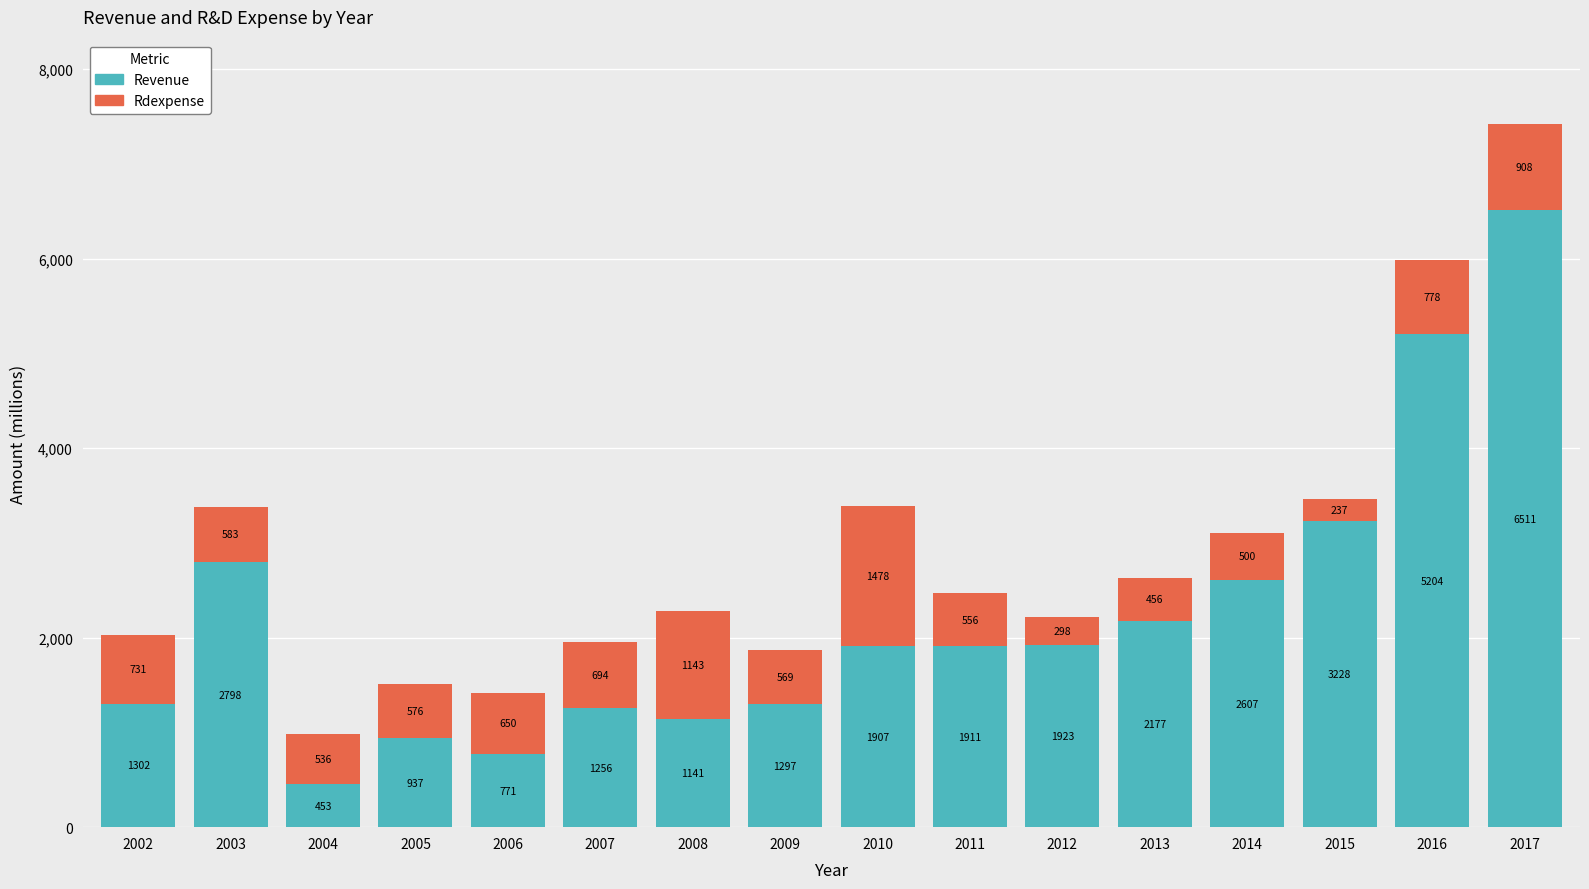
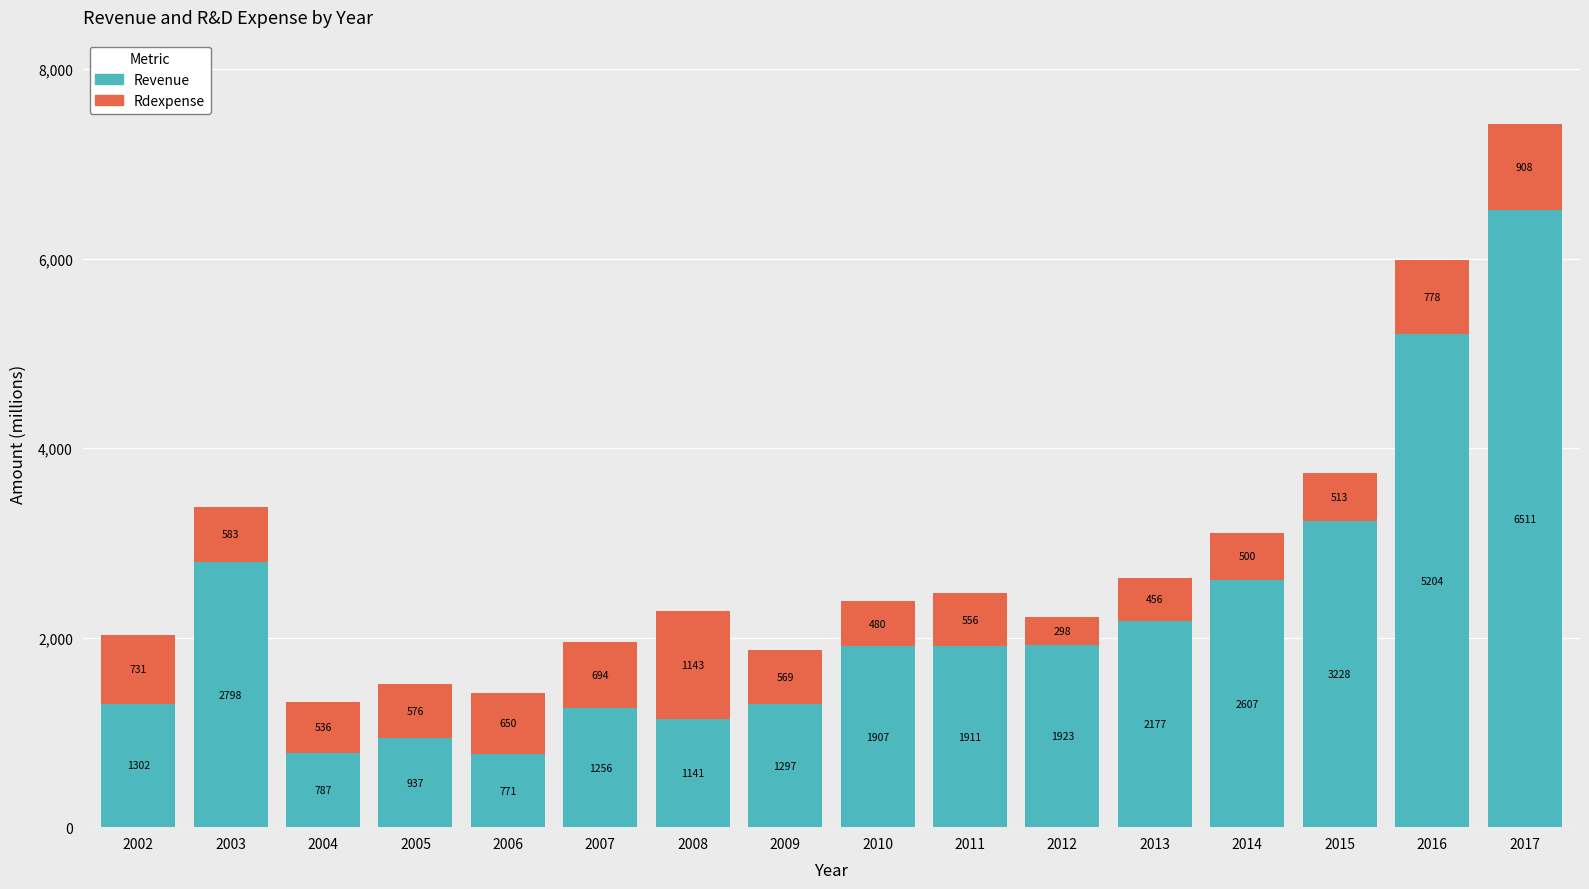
Revenue, 2004: 453 -> 787
Rdexpense, 2010: 1478 -> 480
Rdexpense, 2015: 237 -> 513
